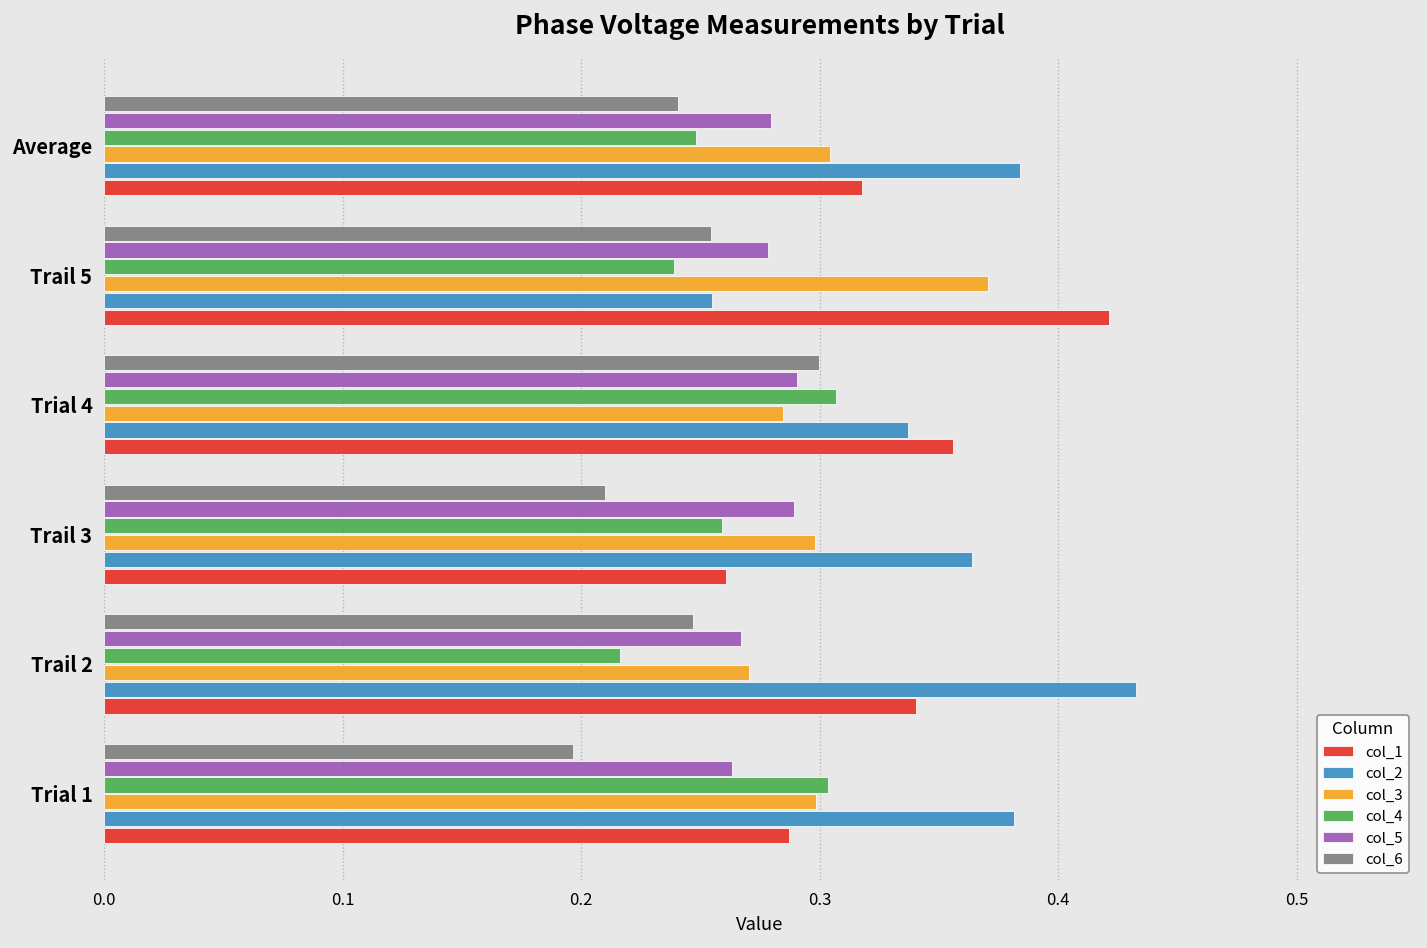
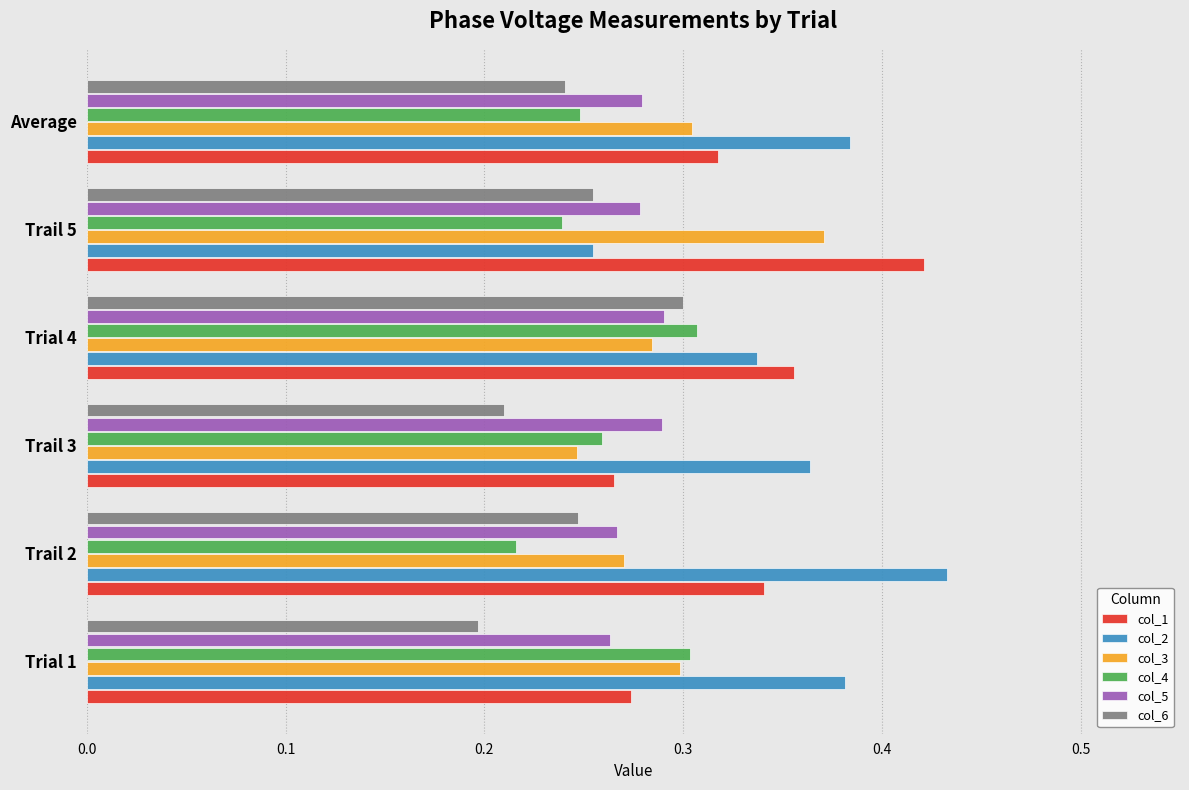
col_3, Trail 3: 0.298 -> 0.247
col_1, Trail 3: 0.261 -> 0.265
col_1, Trial 1: 0.287 -> 0.274
